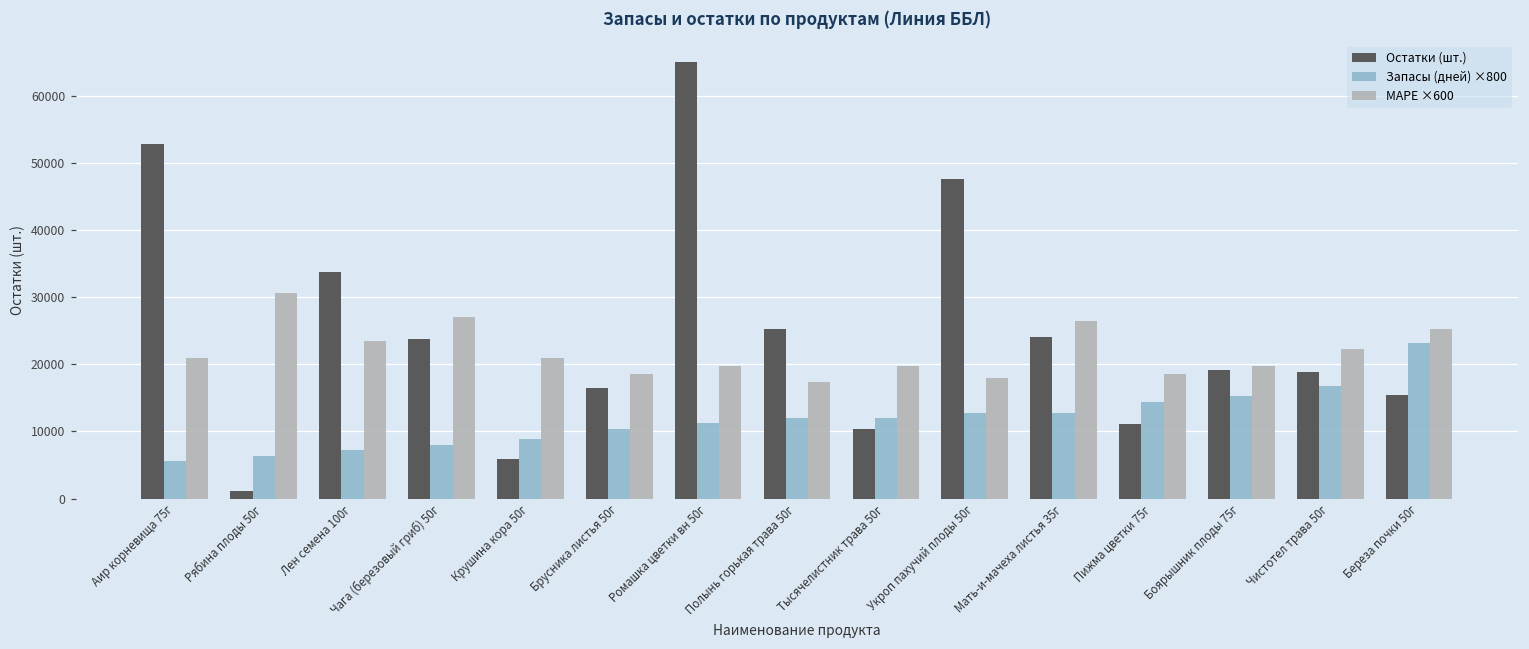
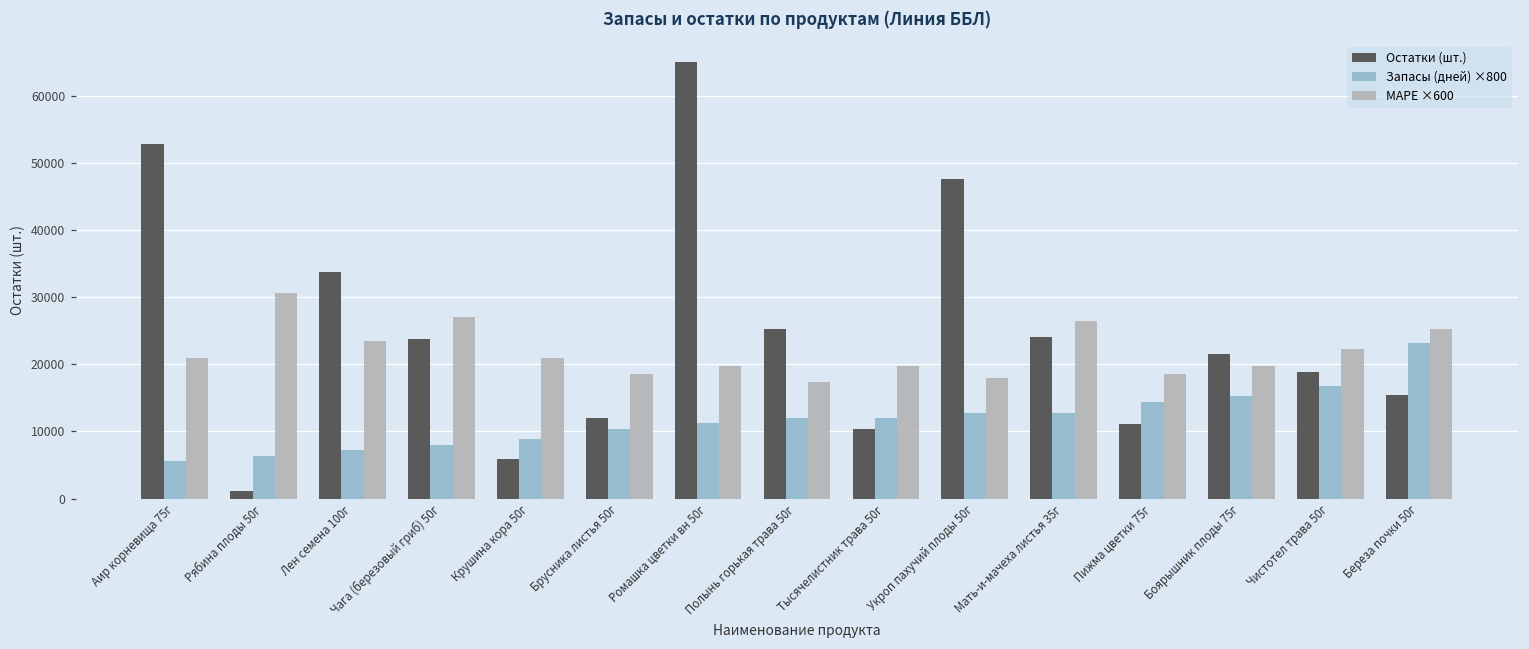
Остатки (шт.), Брусника листья 50г: 16000 -> 12000
Остатки (шт.), Боярышник плоды 75г: 19000 -> 22000
